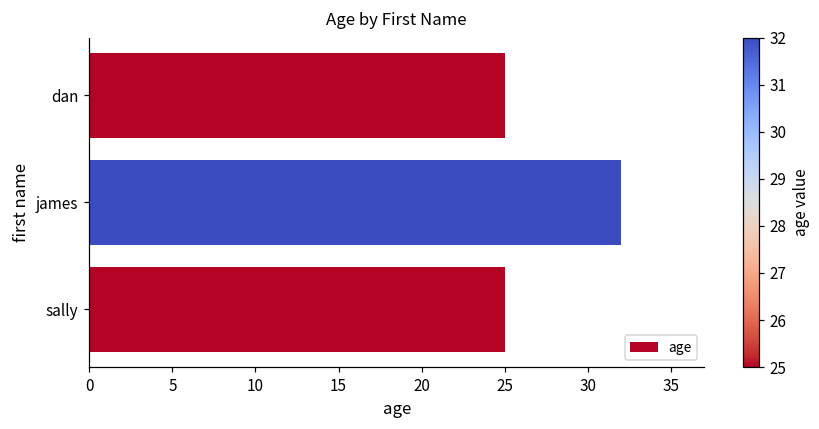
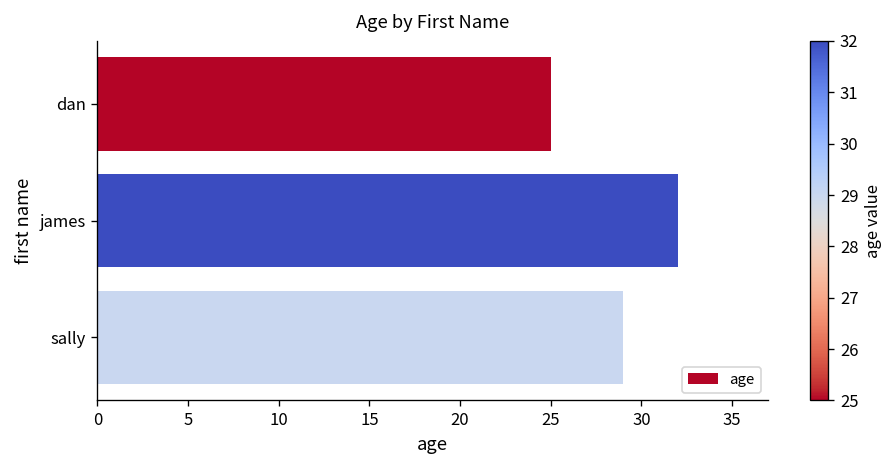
sally: 25 -> 29
